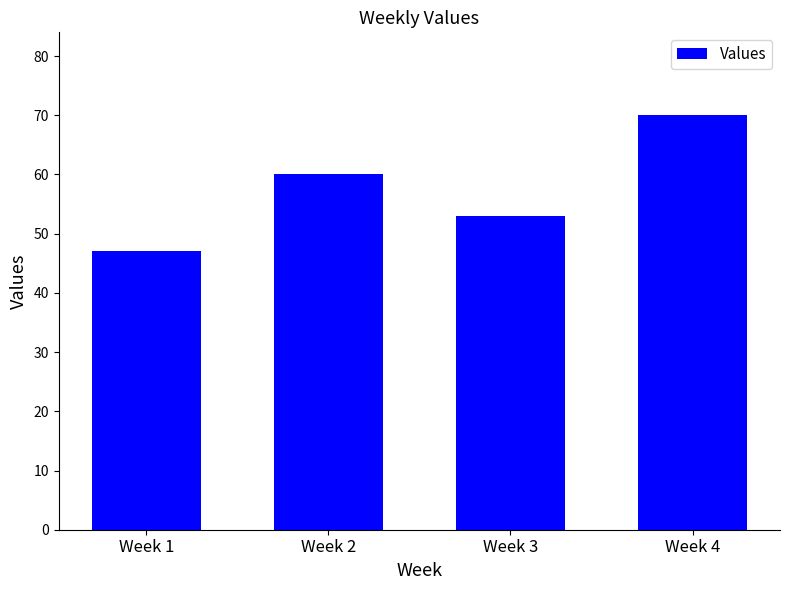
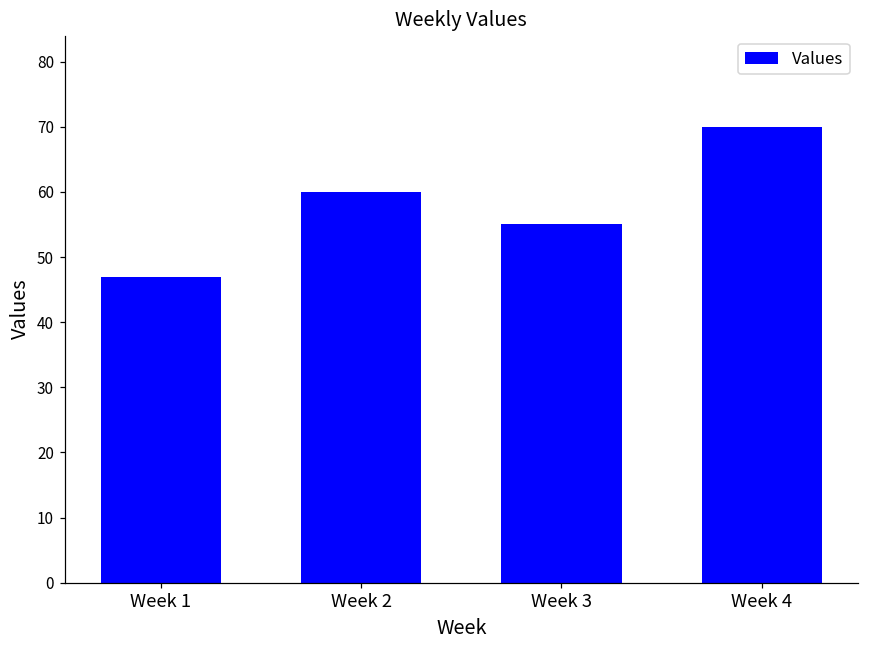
Week 3: 53 -> 55
